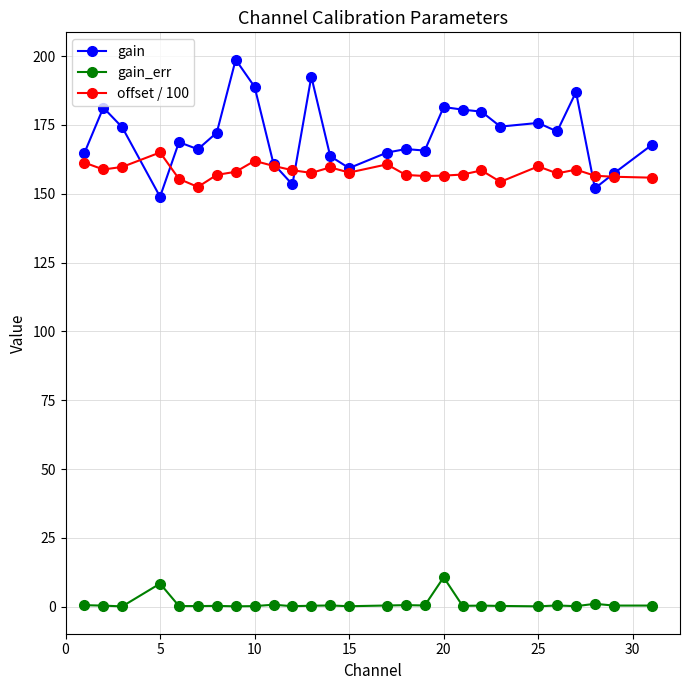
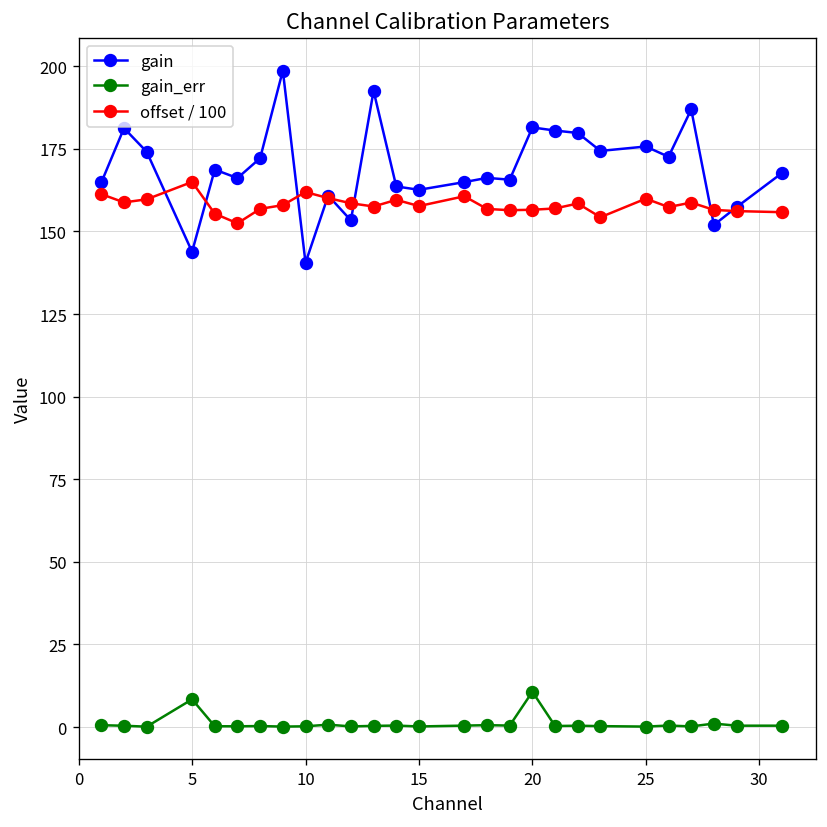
gain, 5: 149 -> 144
gain, 10: 189 -> 141
gain, 15: 159 -> 163
